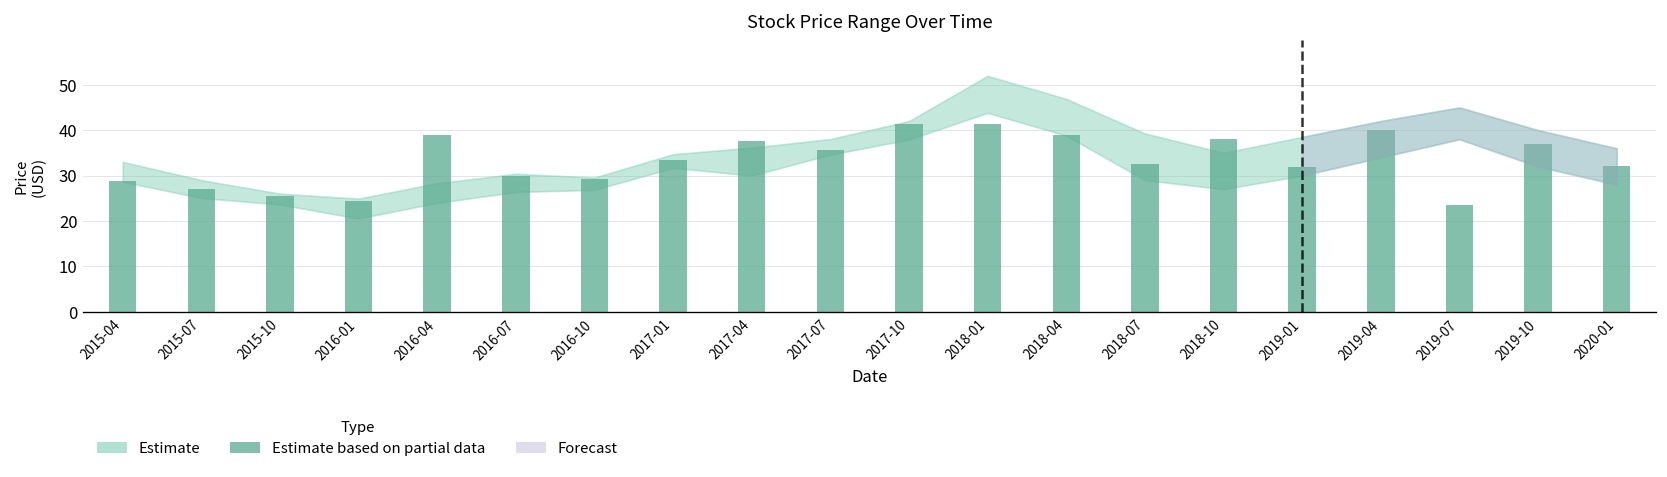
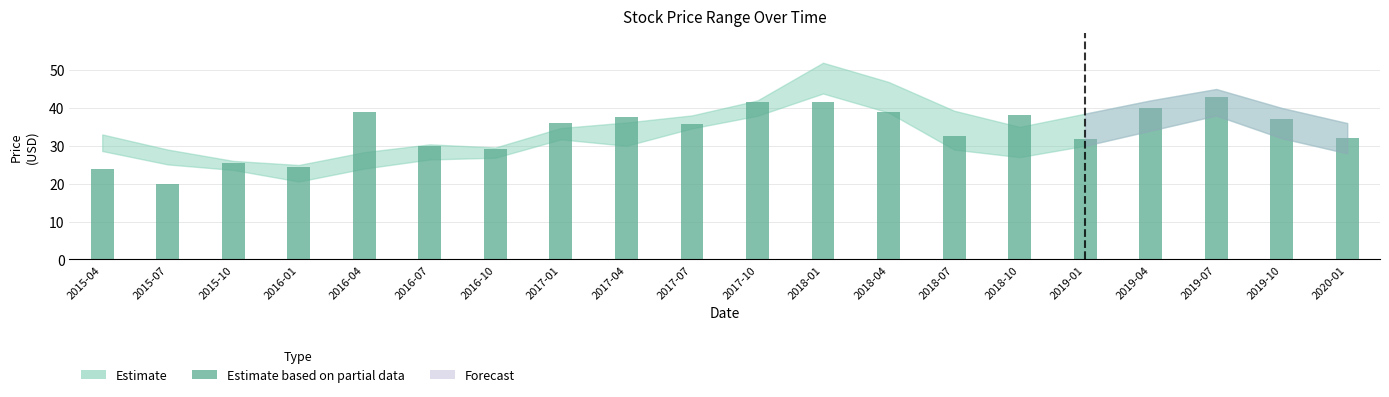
Estimate based on partial data, 2015-04: 29 -> 24
Estimate based on partial data, 2015-07: 27 -> 20
Estimate based on partial data, 2017-01: 33 -> 36
Estimate based on partial data, 2019-07: 24 -> 43
